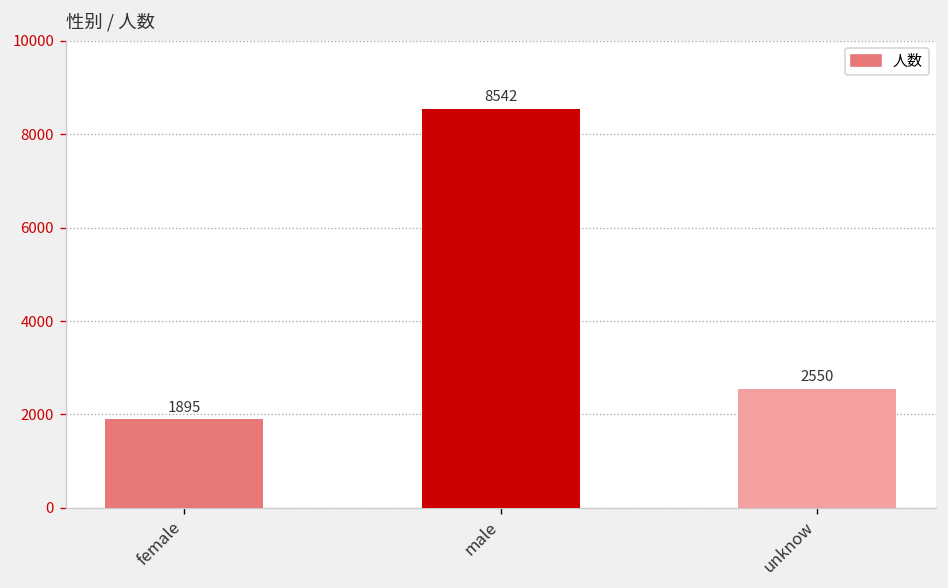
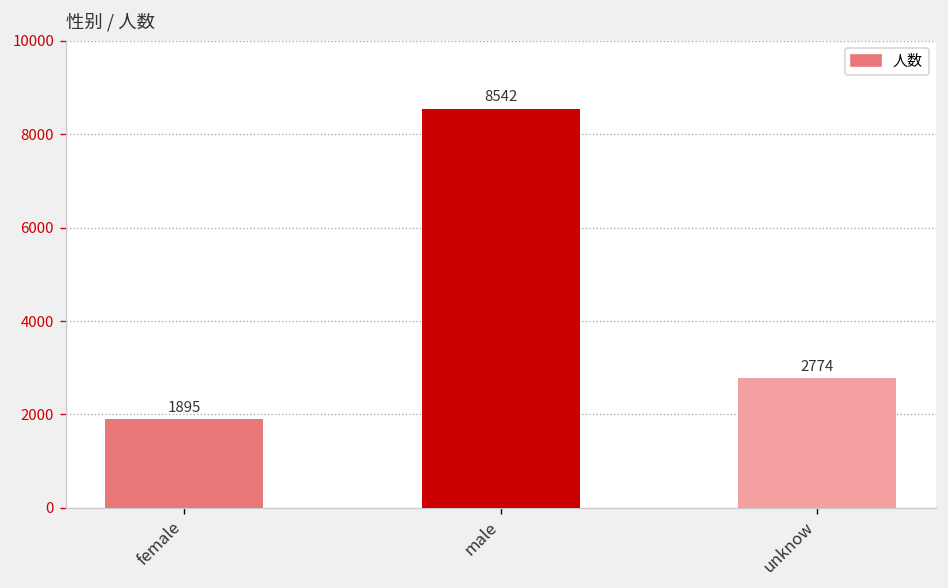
unknow: 2550 -> 2774
